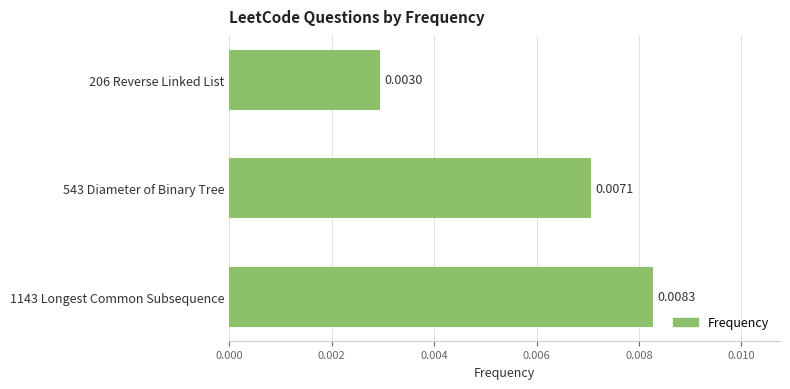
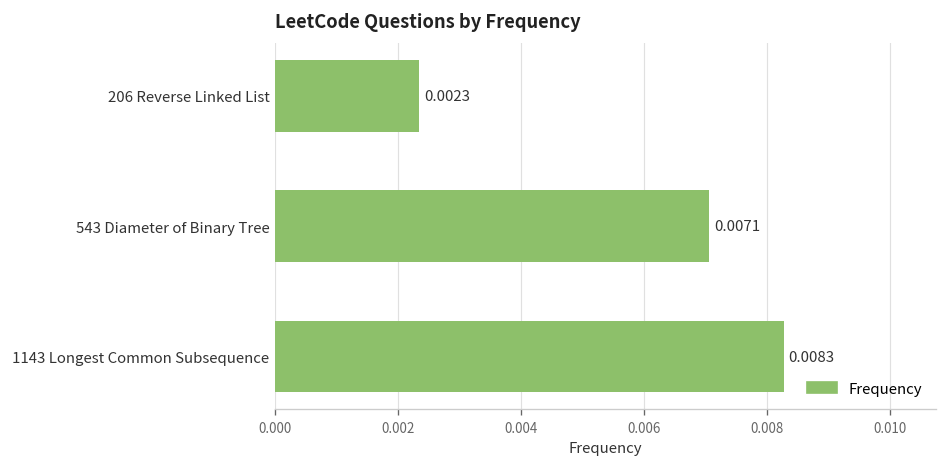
206 Reverse Linked List: 0.0030 -> 0.0023
